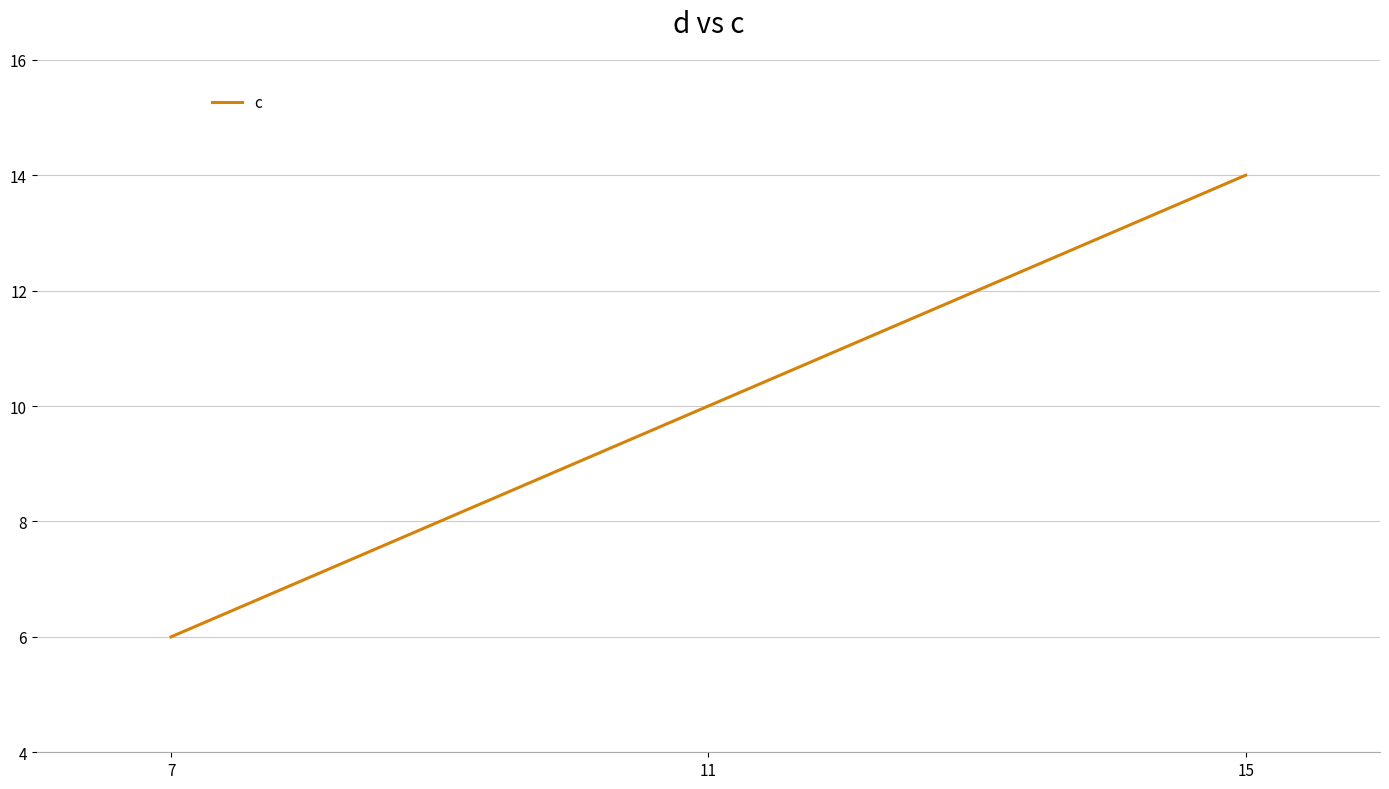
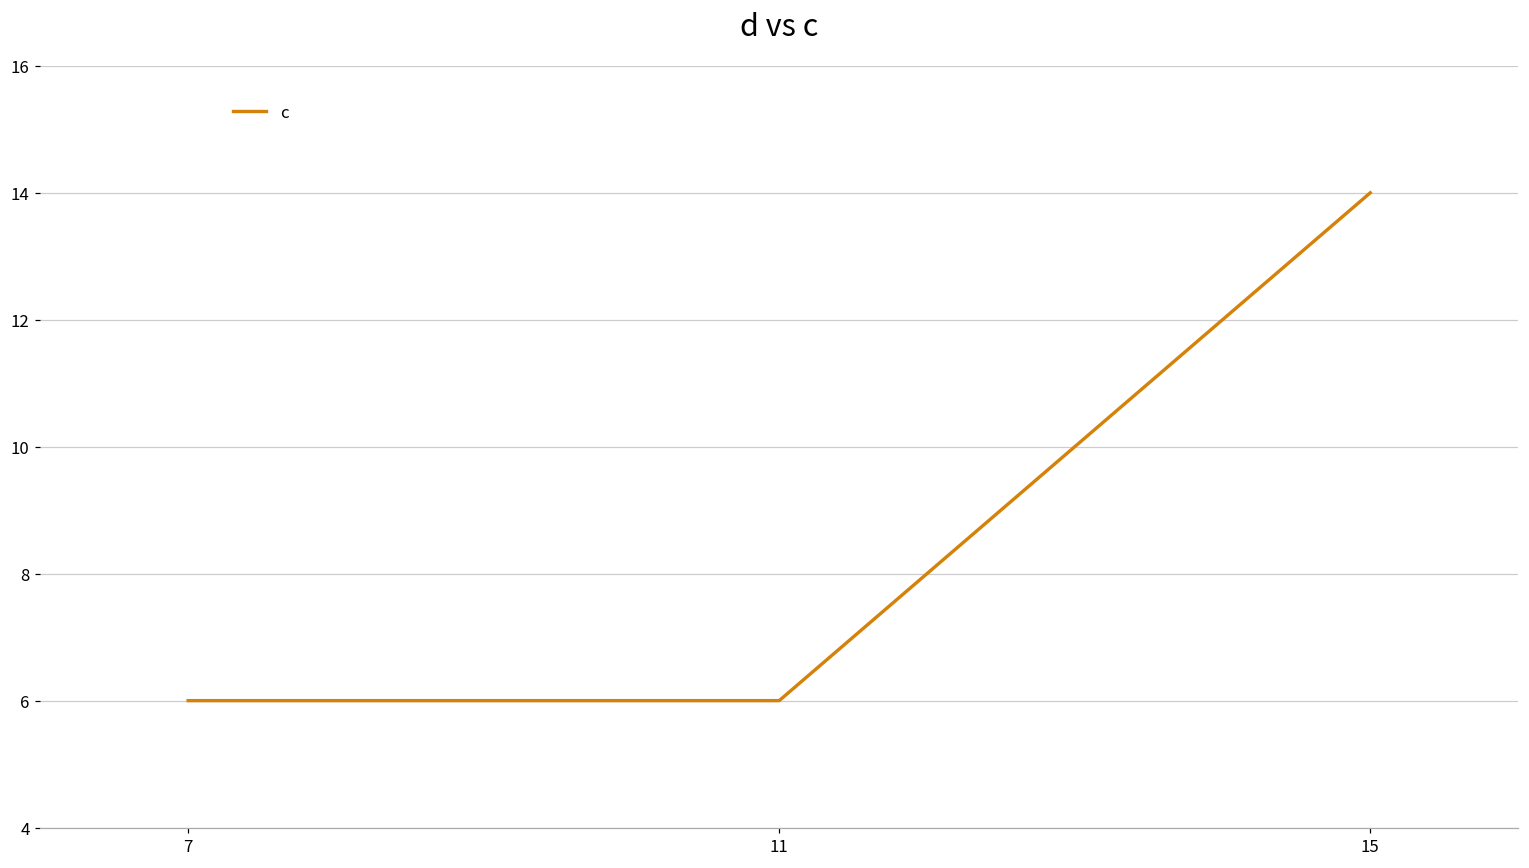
11: 10 -> 6
